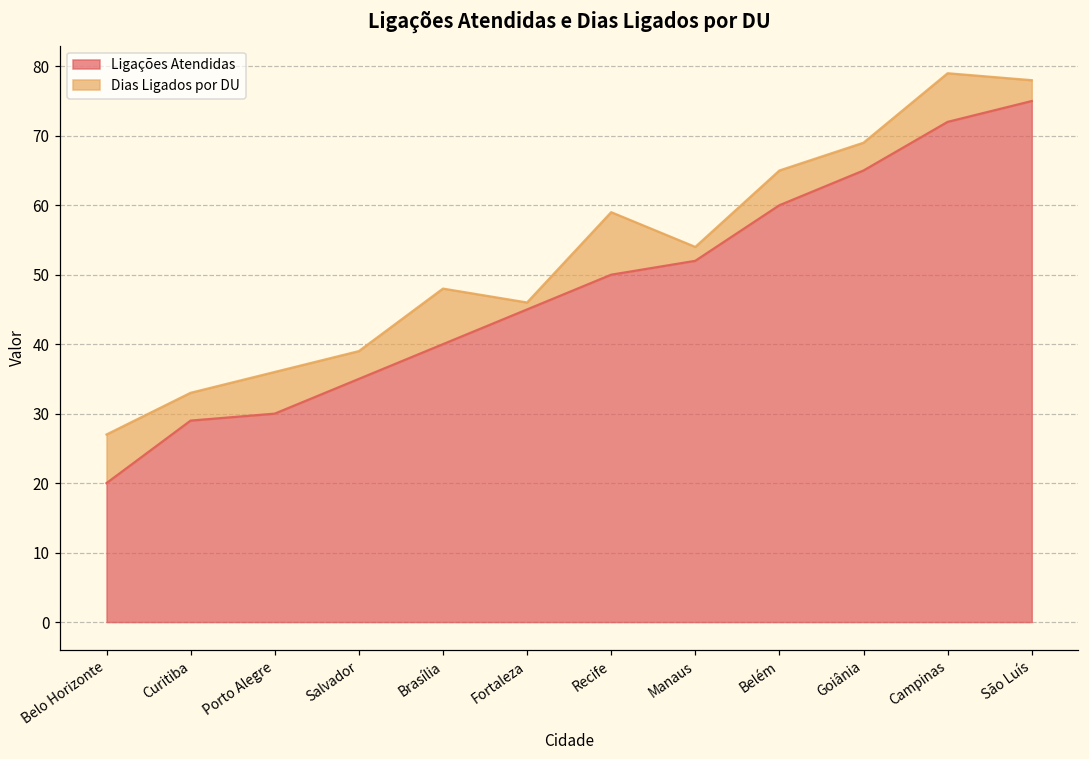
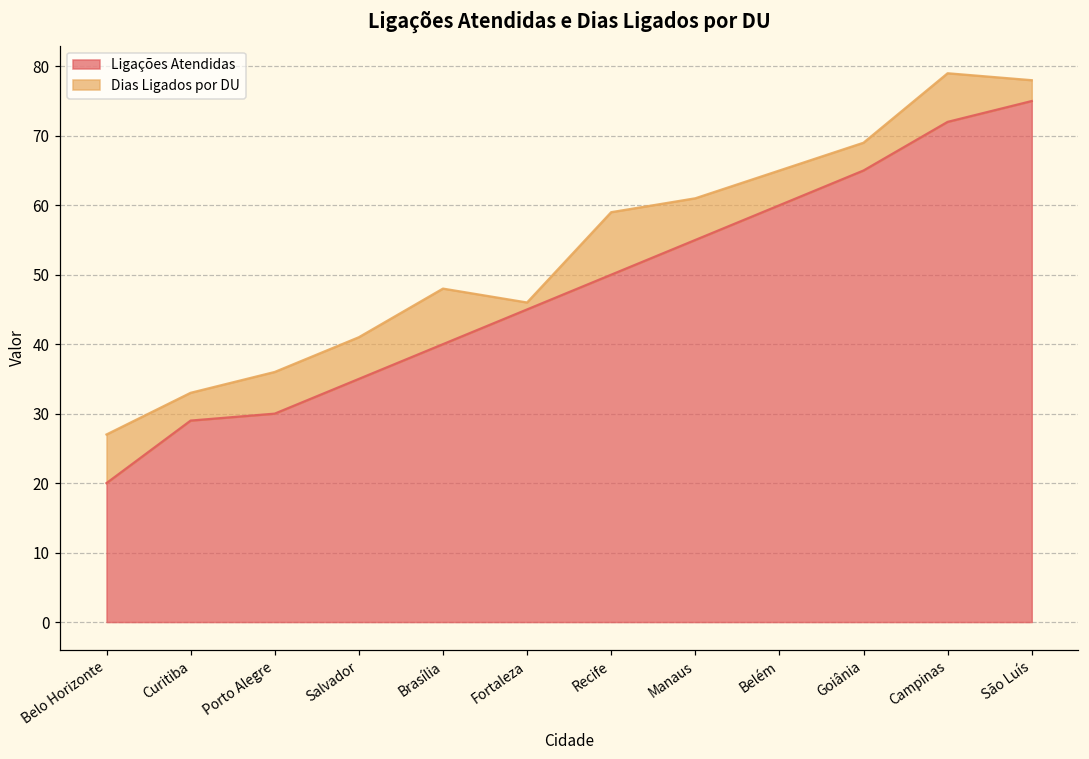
Dias Ligados por DU, Salvador: 4 -> 6
Ligações Atendidas, Manaus: 52 -> 55
Dias Ligados por DU, Manaus: 2 -> 6
